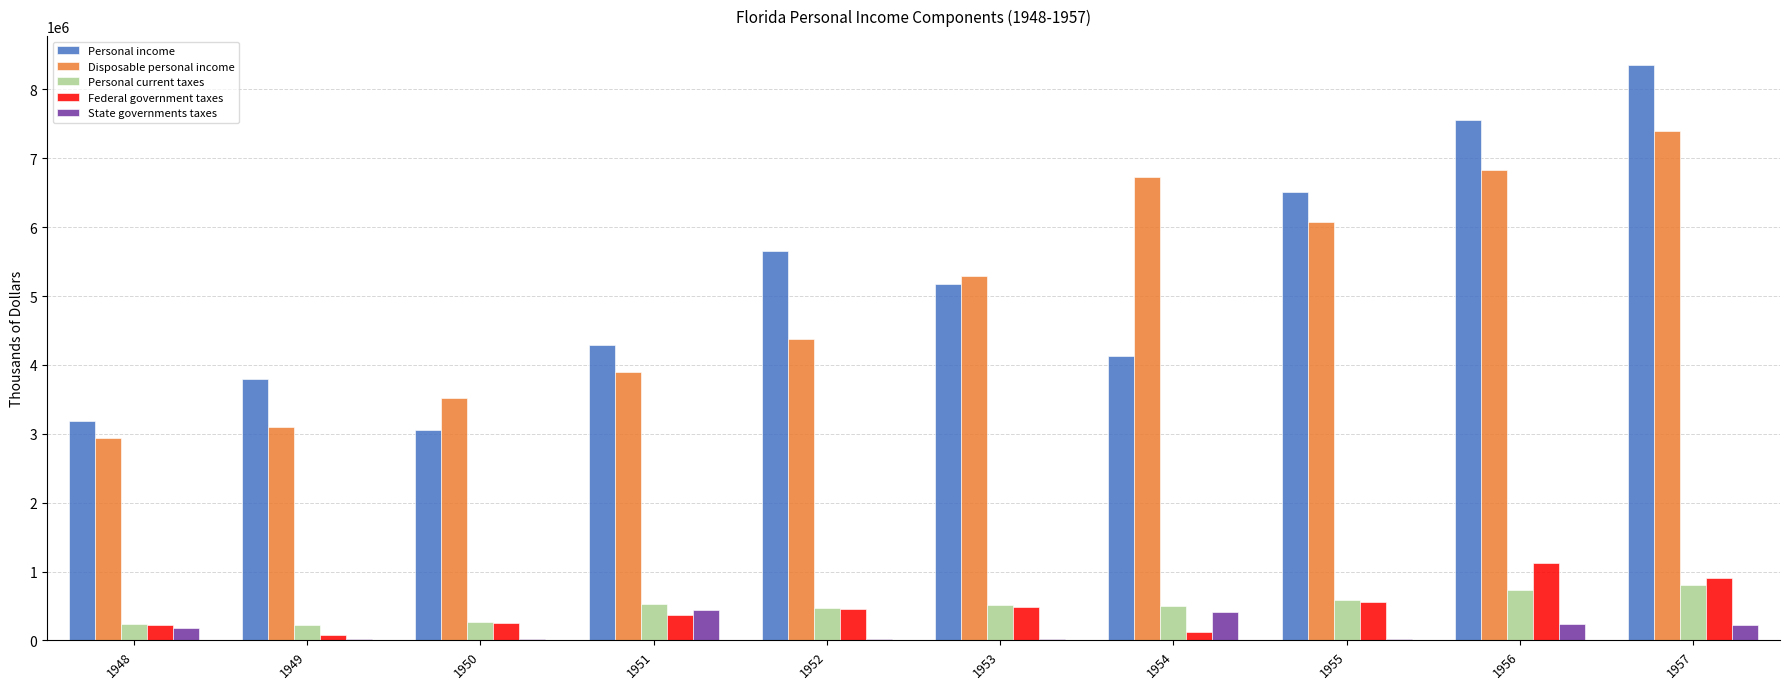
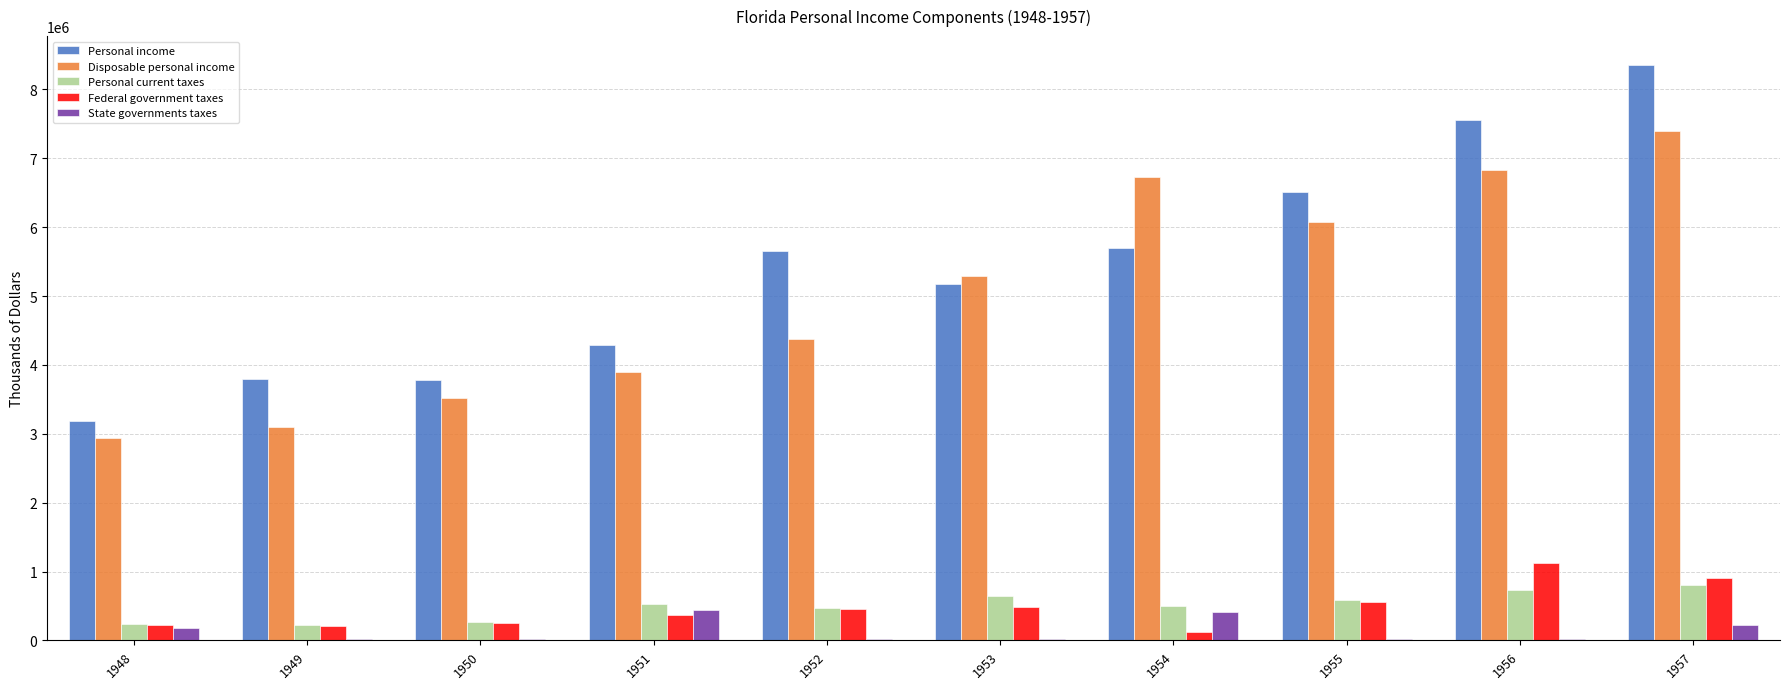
Federal government taxes, 1949: 100000 -> 200000
Personal income, 1950: 3100000 -> 3800000
Personal current taxes, 1953: 500000 -> 600000
Personal income, 1954: 4100000 -> 5700000
State governments taxes, 1956: 200000 -> 0
